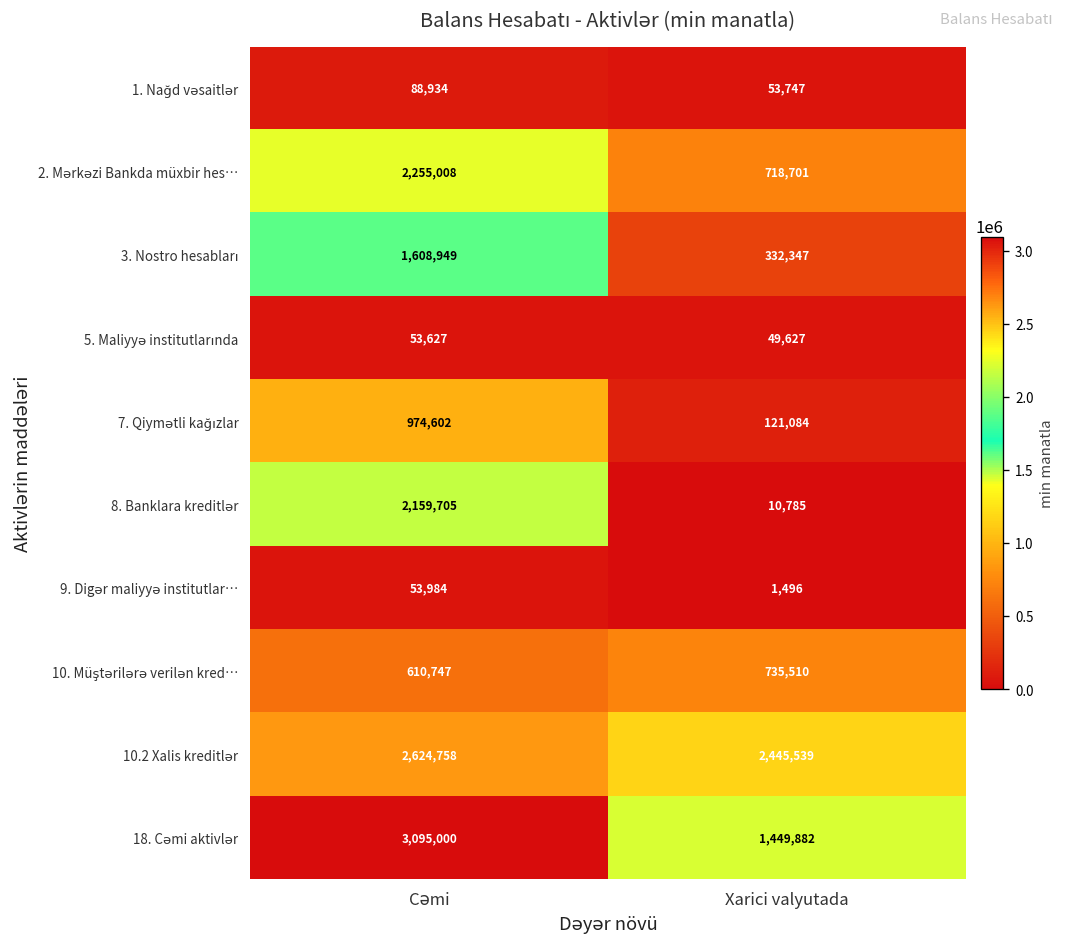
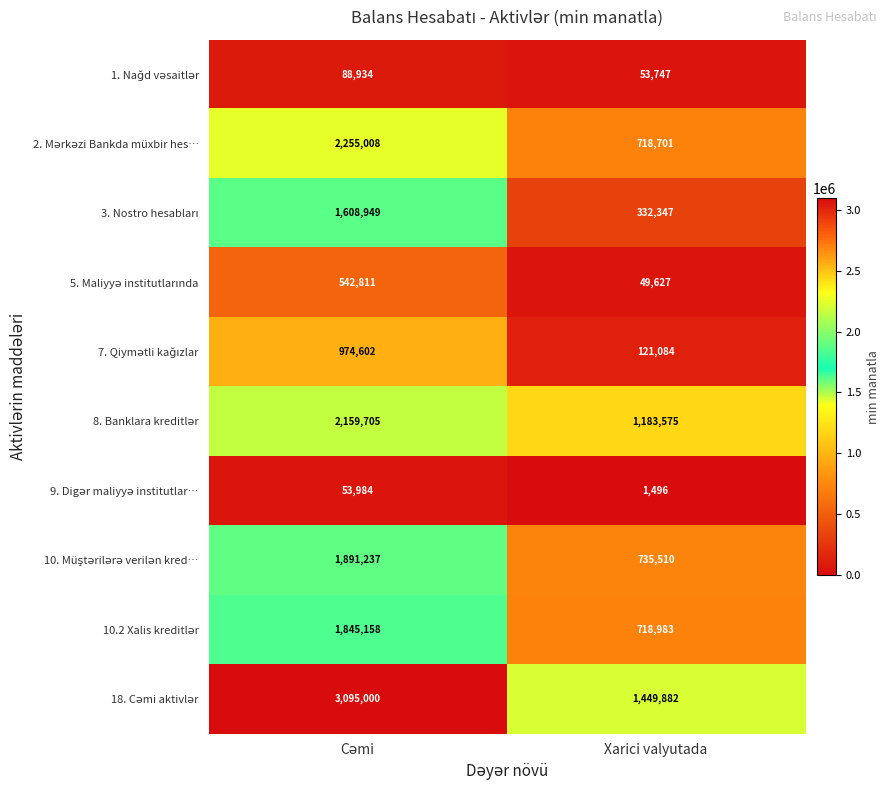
5. Maliyyə institutlarında, Cəmi: 53,627 -> 542,811
8. Banklara kreditlər, Xarici valyutada: 10,785 -> 1,183,575
10. Müştərilərə verilən kred…, Cəmi: 610,747 -> 1,891,237
10.2 Xalis kreditlər, Cəmi: 2,624,758 -> 1,845,158
10.2 Xalis kreditlər, Xarici valyutada: 2,445,539 -> 718,983
